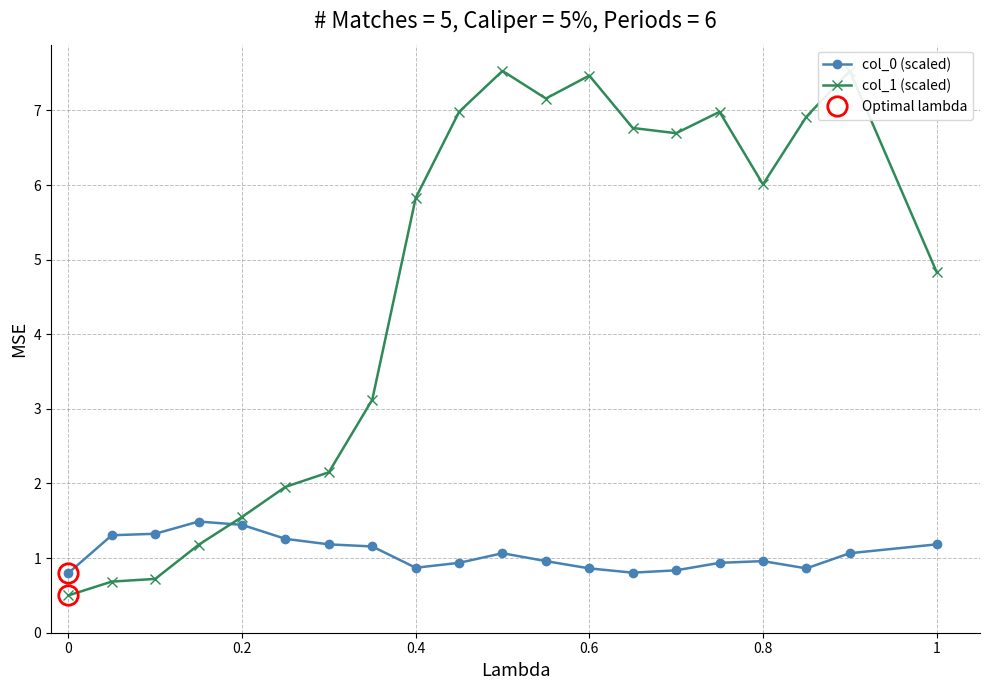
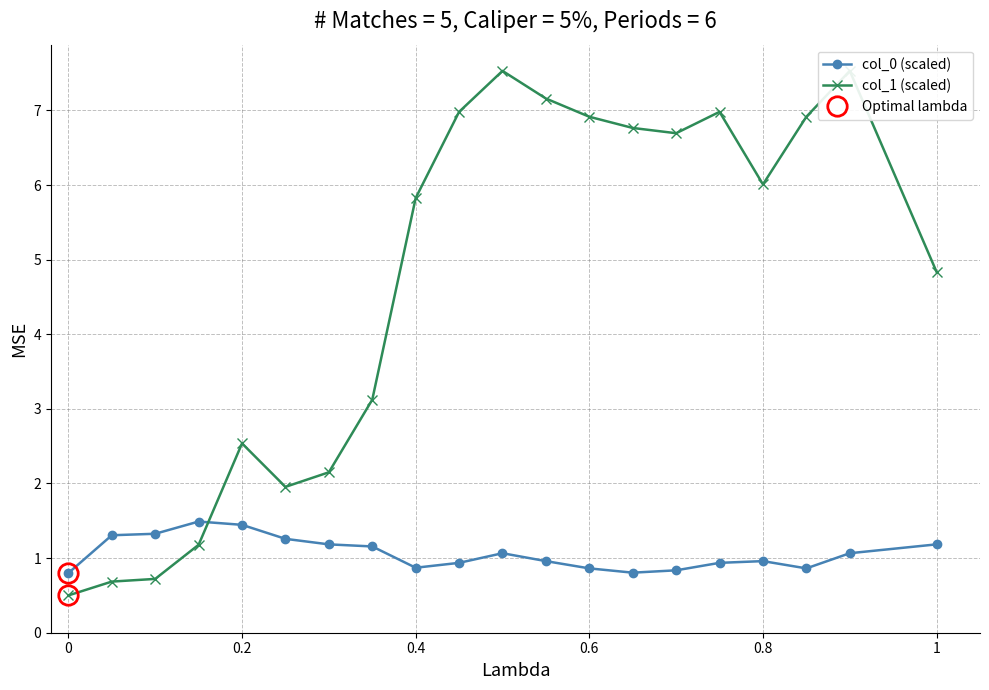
col_1 (scaled), 0.2: 1.6 -> 2.5
col_1 (scaled), 0.6: 7.5 -> 6.9
